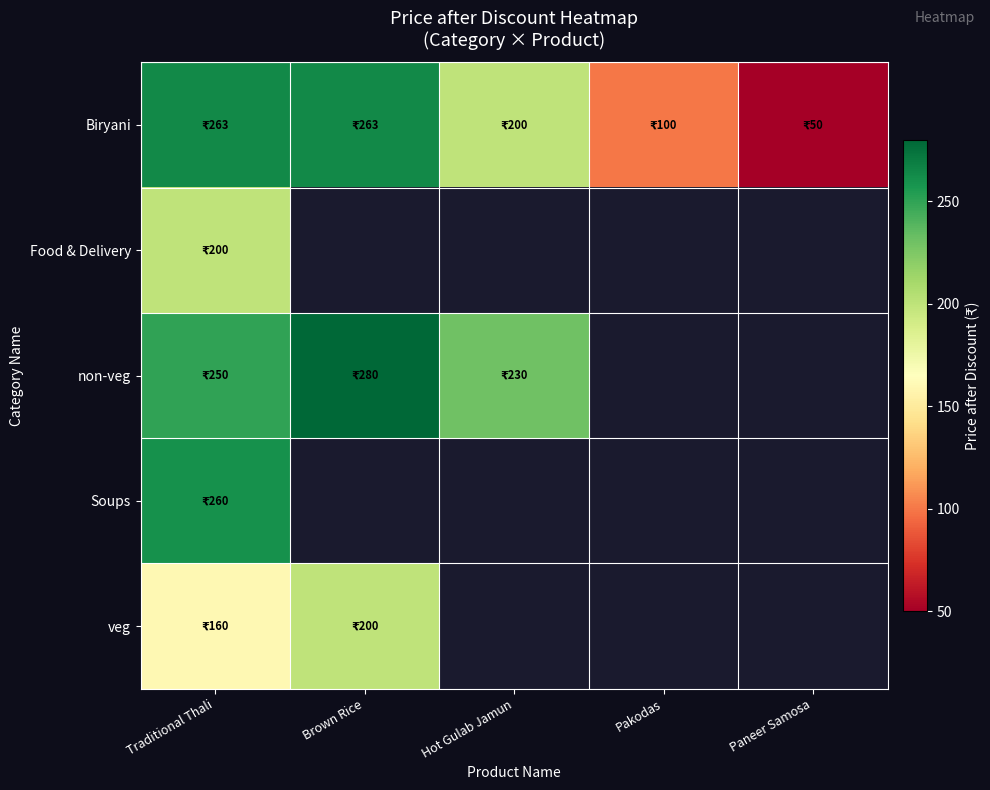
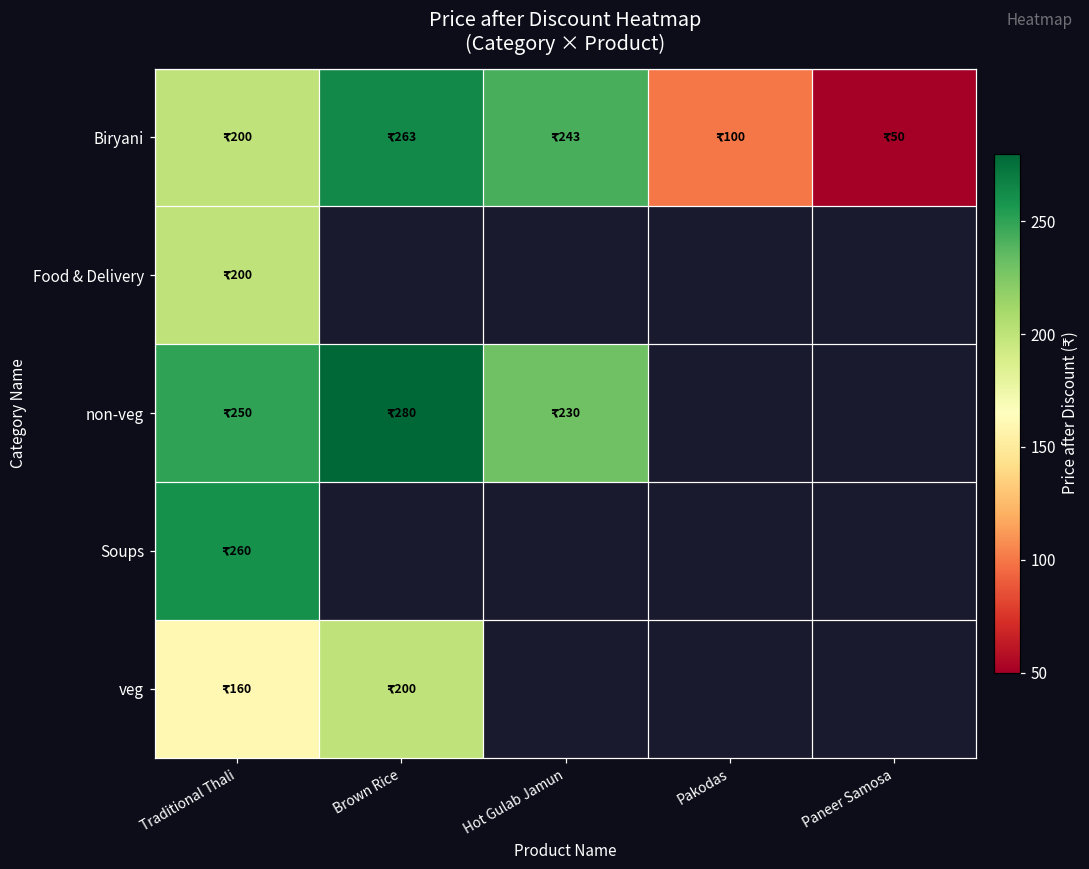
Biryani, Traditional Thali: 263 -> 200
Biryani, Hot Gulab Jamun: 200 -> 243
